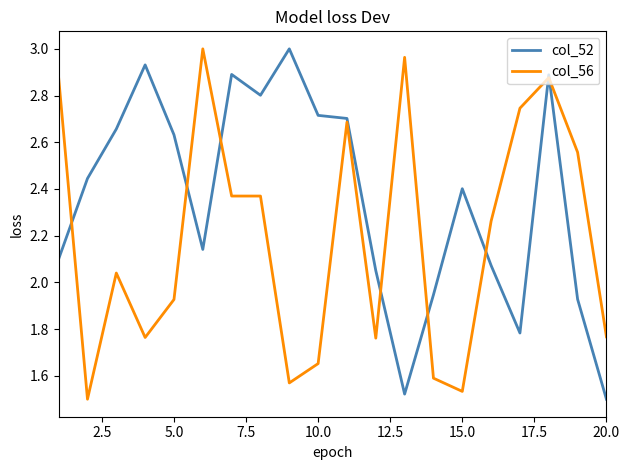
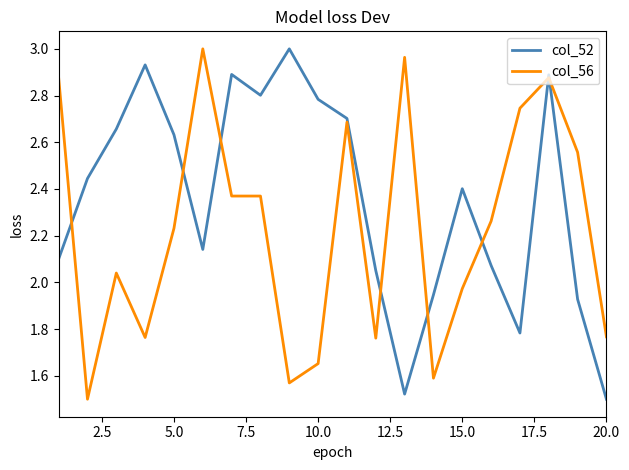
col_56, 5.0: 1.93 -> 2.23
col_52, 10.0: 2.72 -> 2.78
col_56, 15.0: 1.53 -> 1.97
